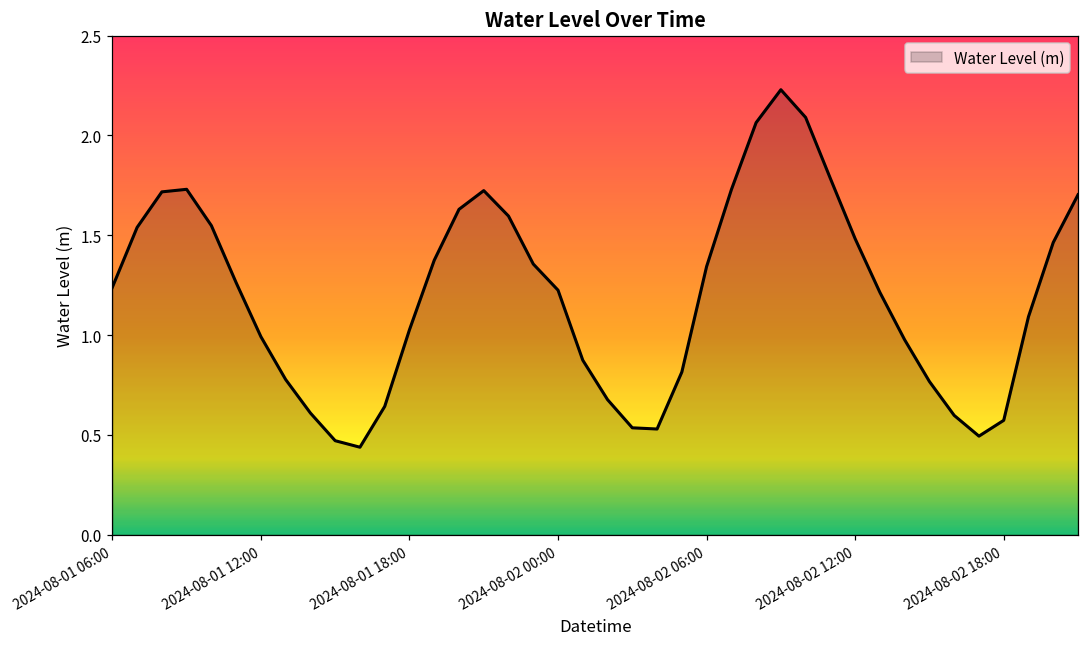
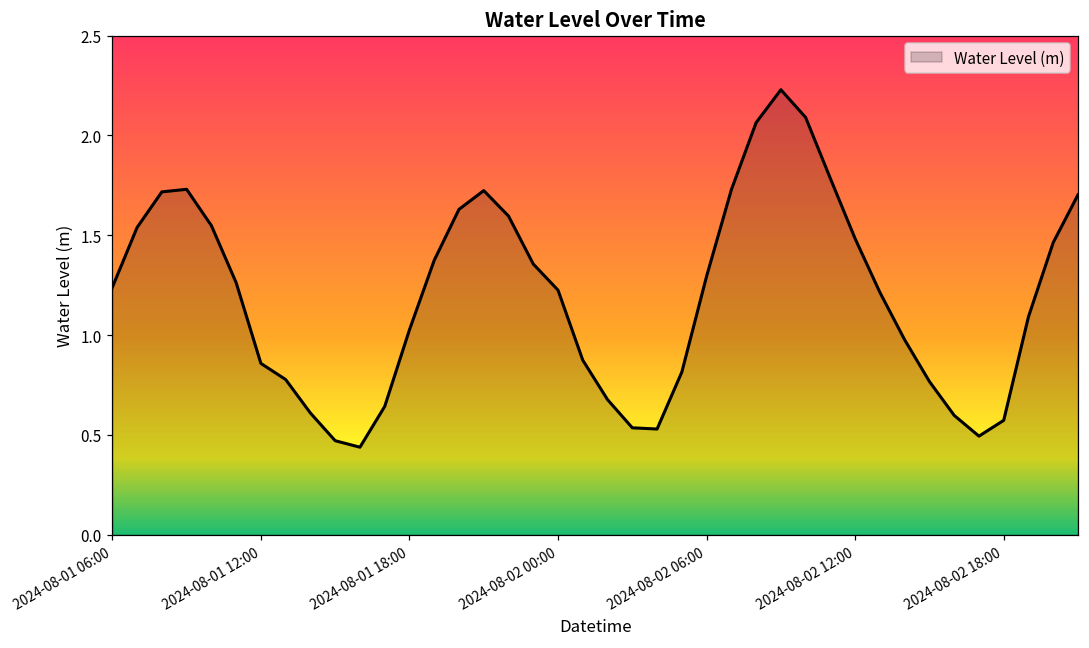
2024-08-01 12:00: 0.99 -> 0.86
2024-08-02 06:00: 1.34 -> 1.29
